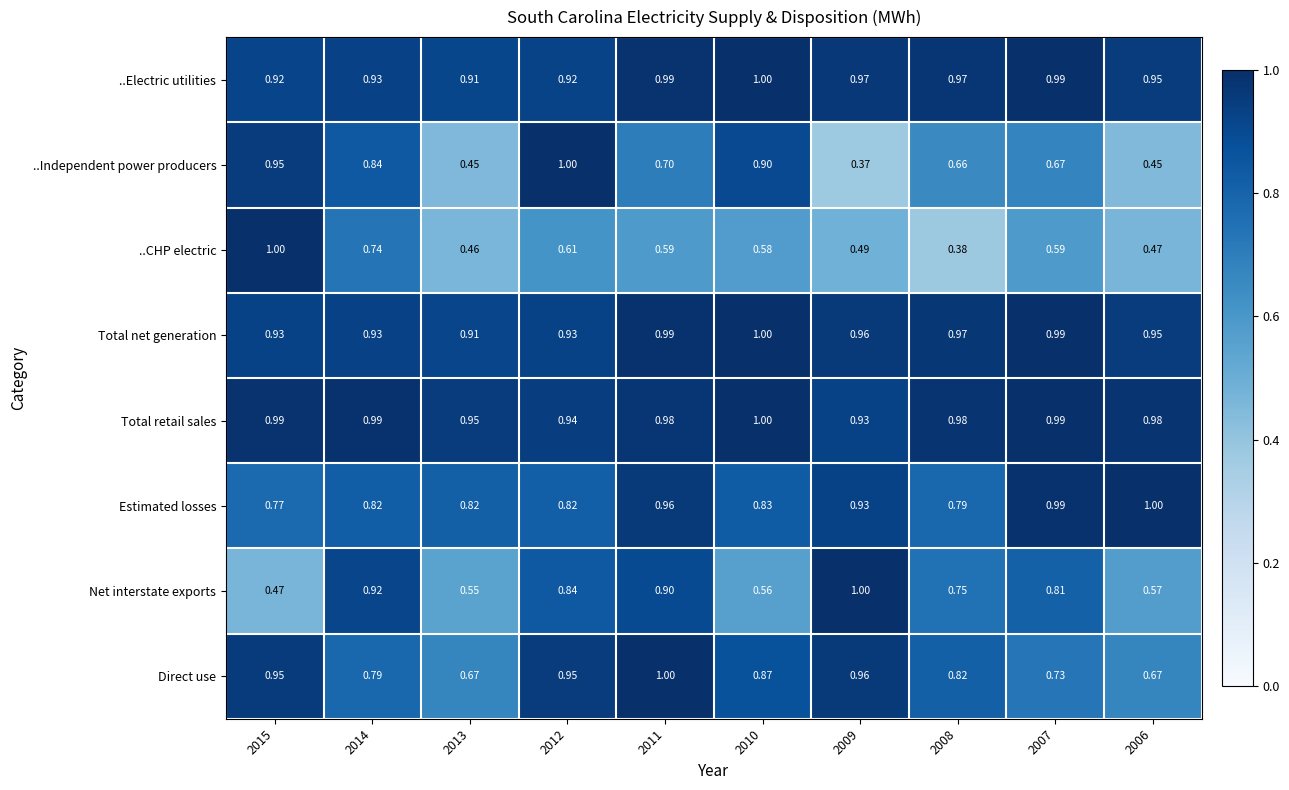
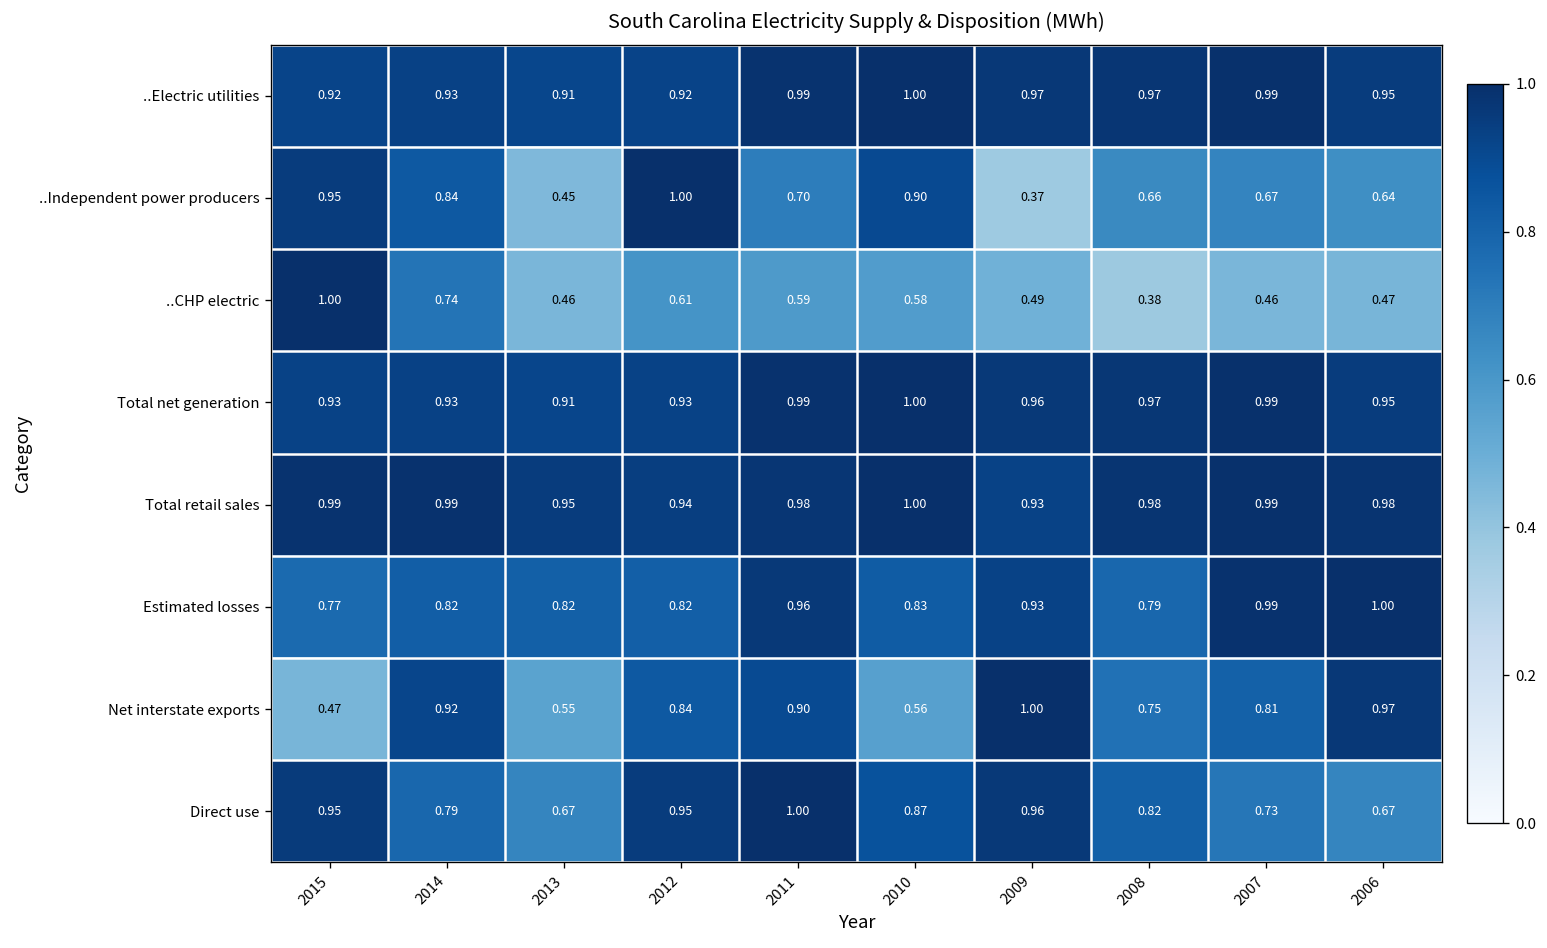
..Independent power producers, 2006: 0.45 -> 0.64
..CHP electric, 2007: 0.59 -> 0.46
Net interstate exports, 2006: 0.57 -> 0.97
